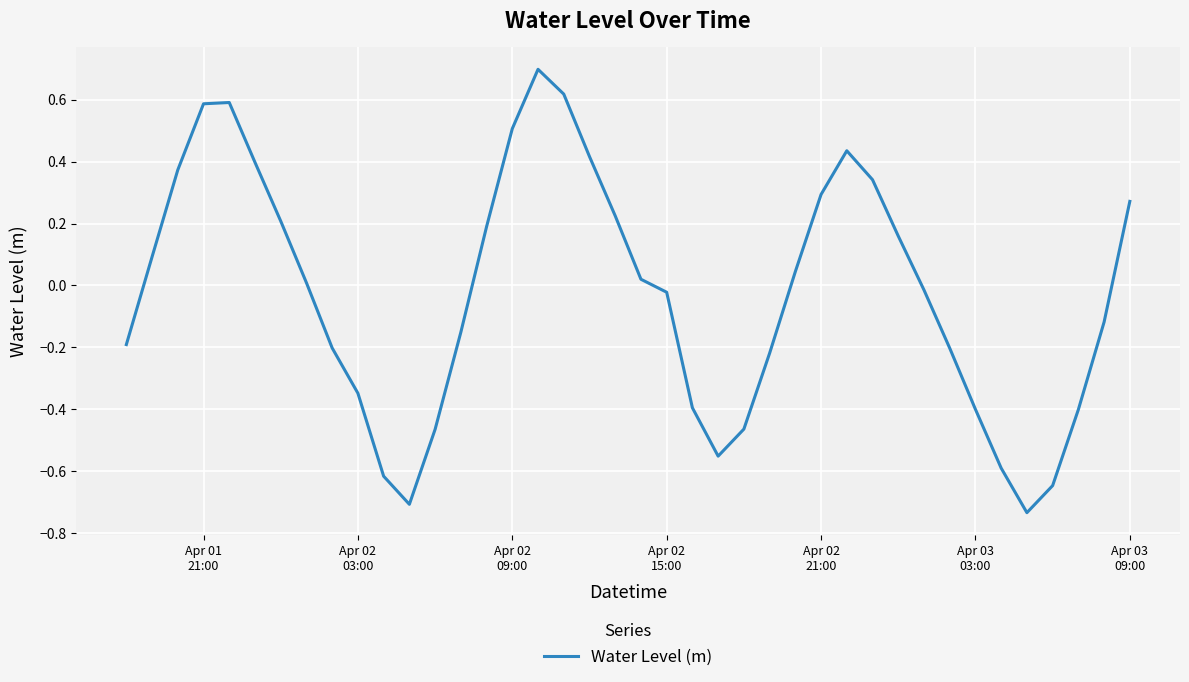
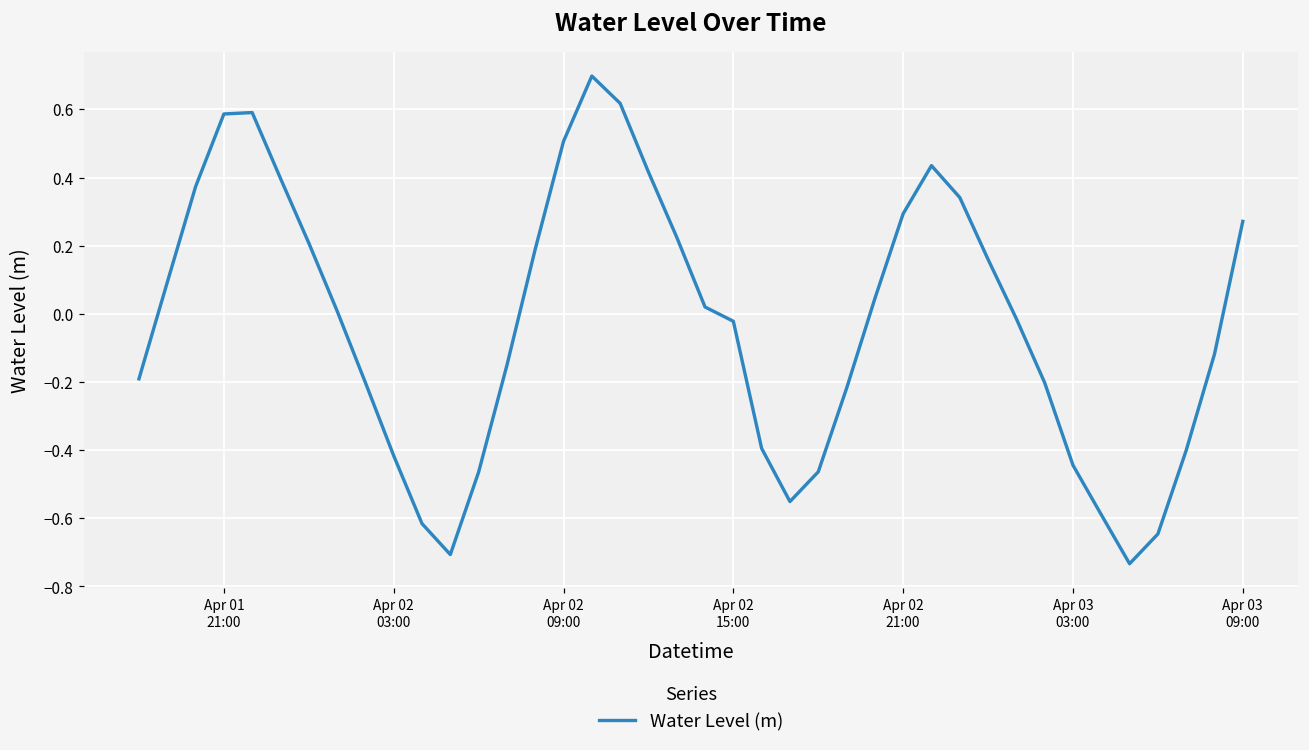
Apr 02 03:00: -0.35 -> -0.42
Apr 03 03:00: -0.40 -> -0.44
